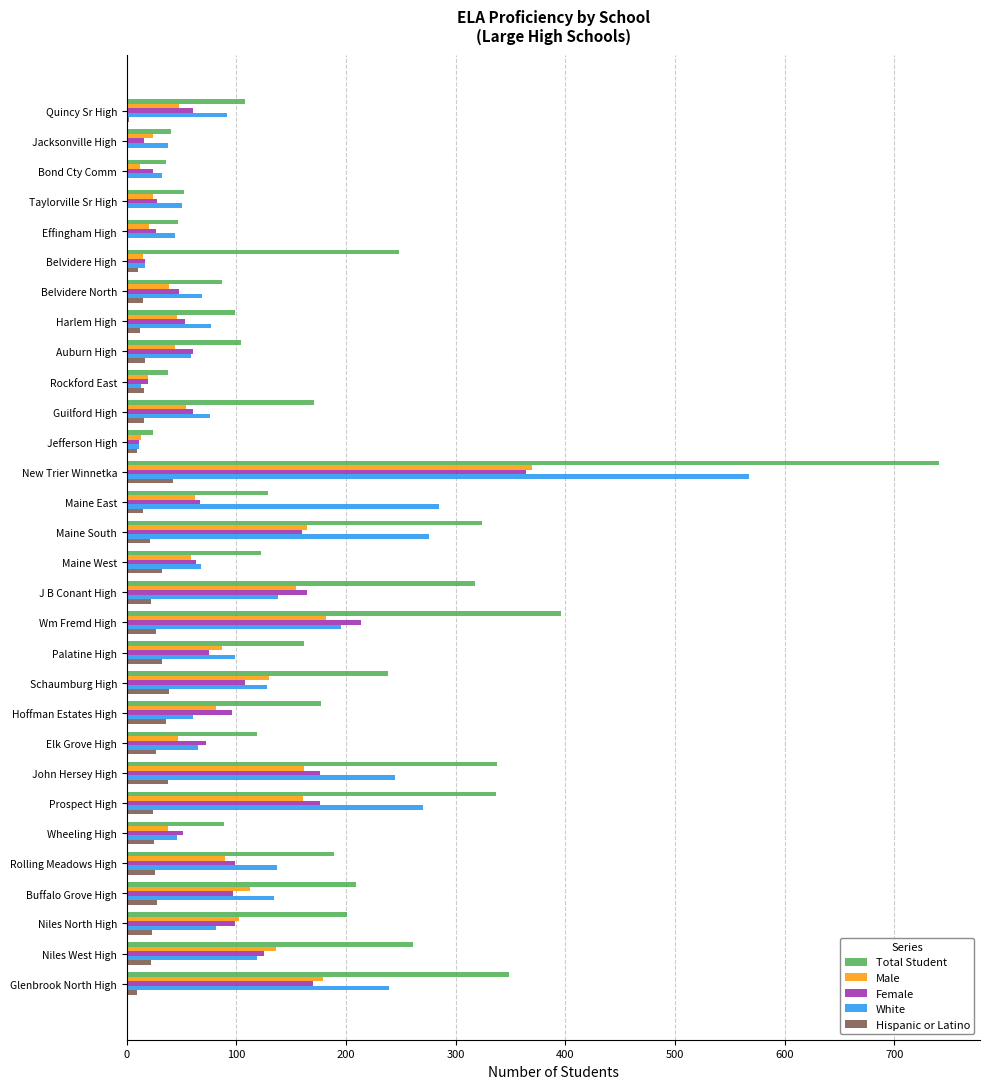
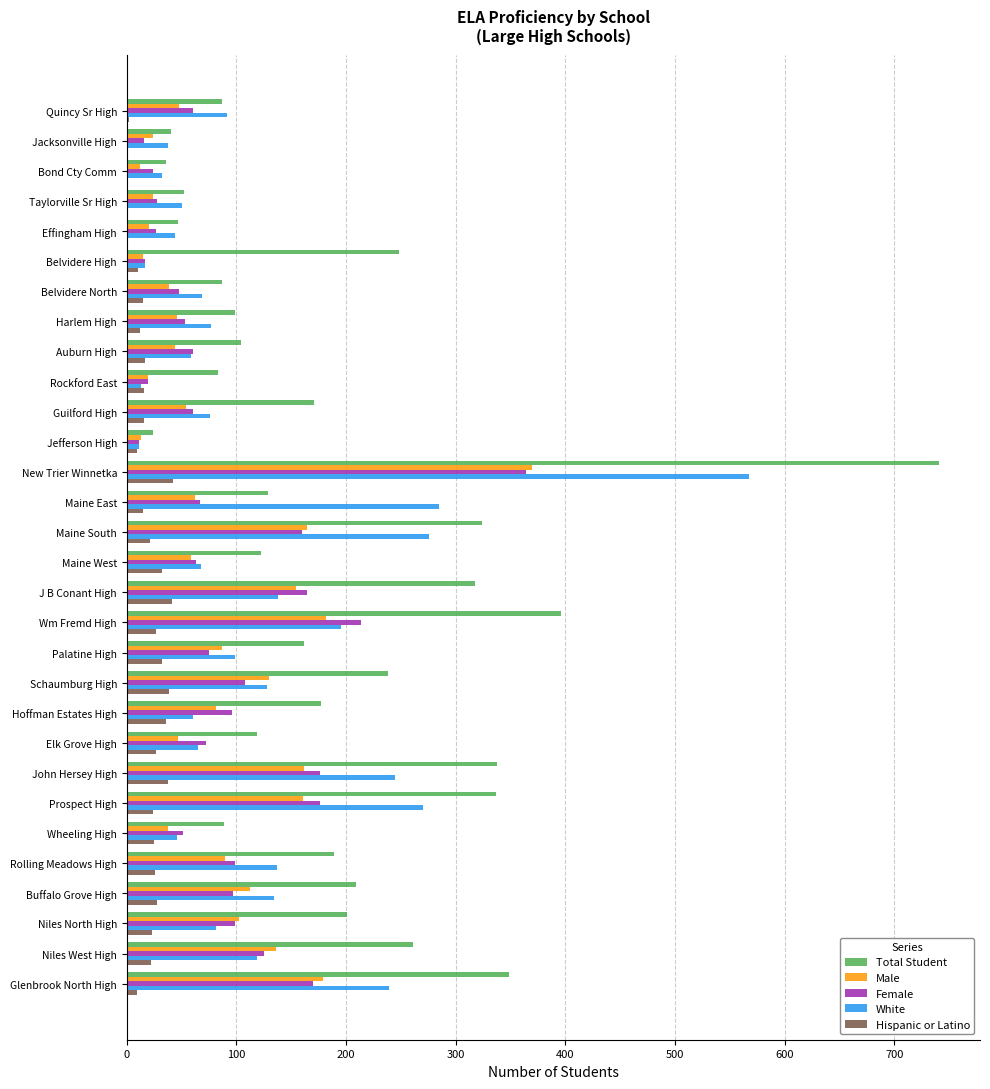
Total Student, Quincy Sr High: 108 -> 87
Total Student, Rockford East: 38 -> 83
Hispanic or Latino, J B Conant High: 22 -> 41
